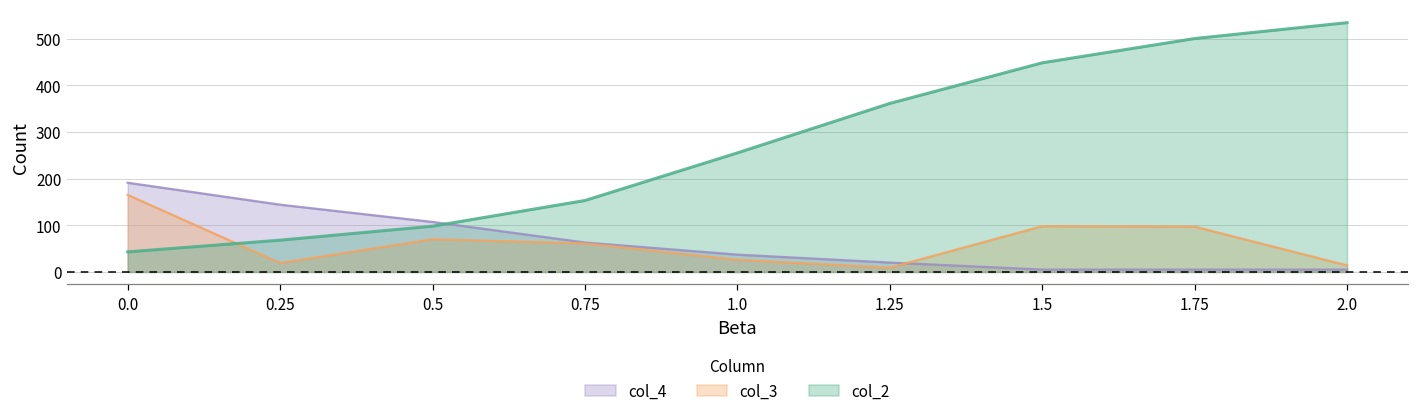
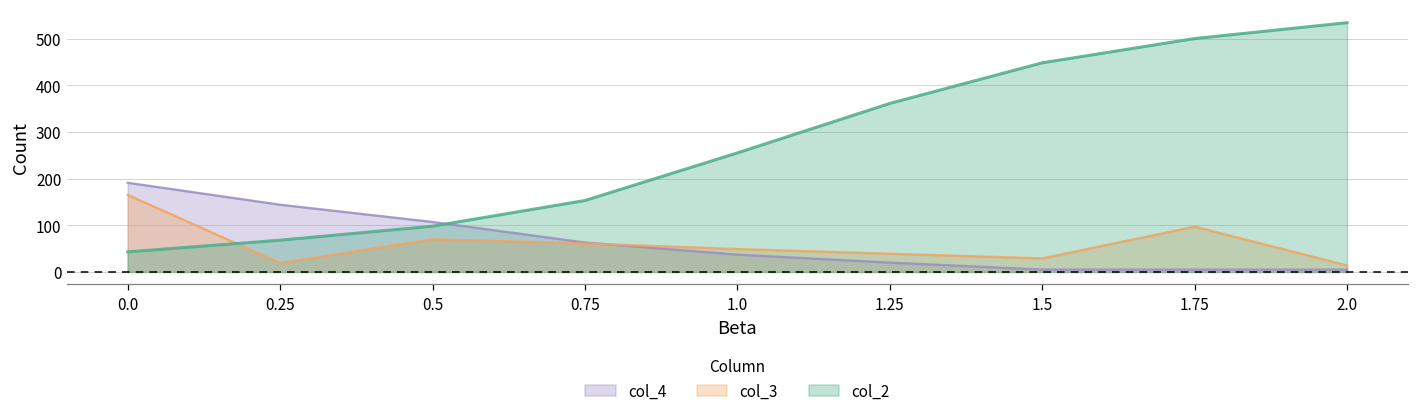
col_3, 1.0: 30 -> 50
col_3, 1.25: 10 -> 40
col_3, 1.5: 100 -> 30
